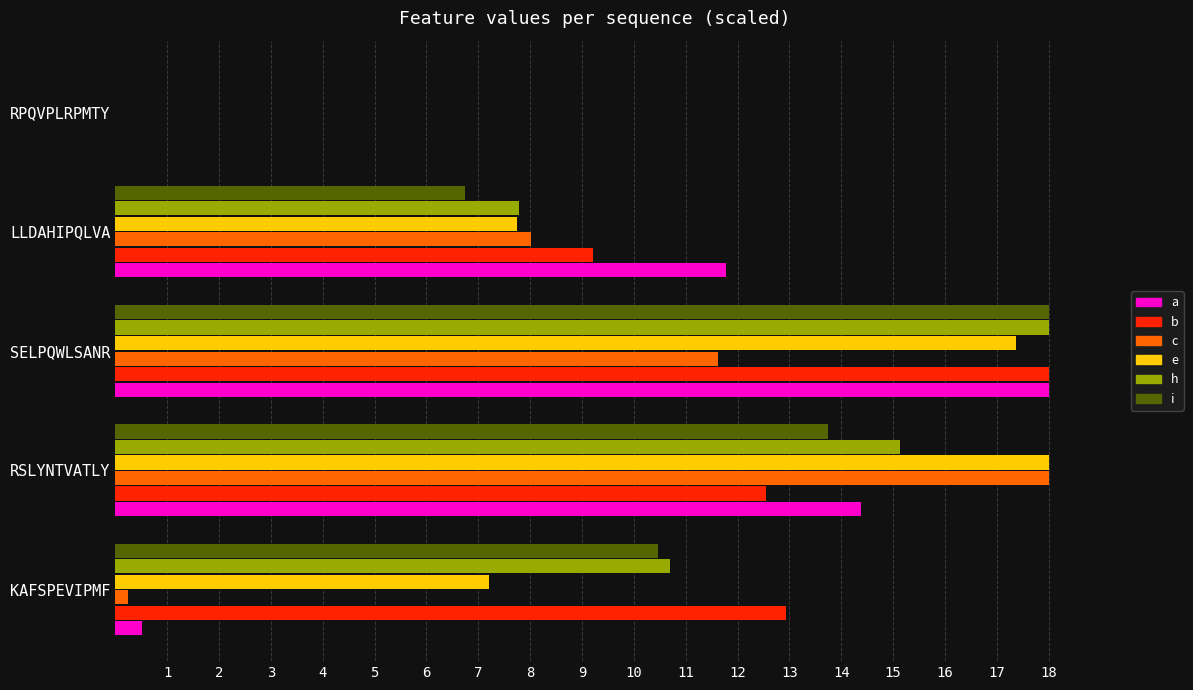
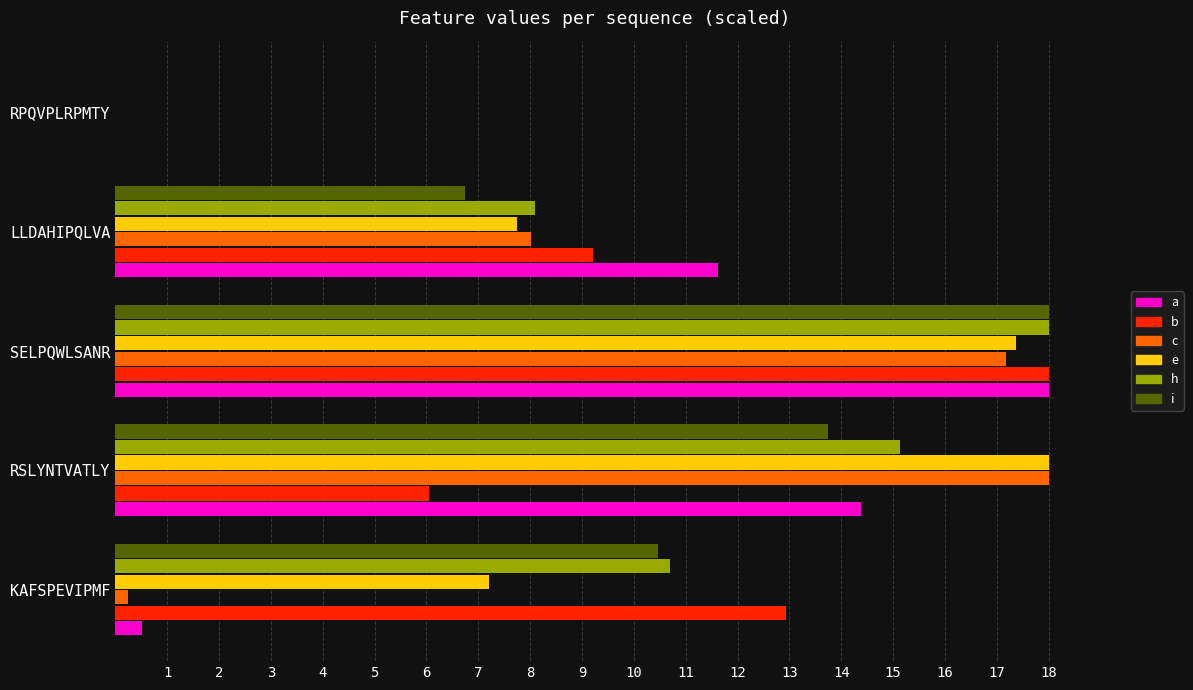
h, LLDAHIPQLVA: 7.8 -> 8.1
a, LLDAHIPQLVA: 11.8 -> 11.6
c, SELPQWLSANR: 11.6 -> 17.2
b, RSLYNTVATLY: 12.5 -> 6.1
